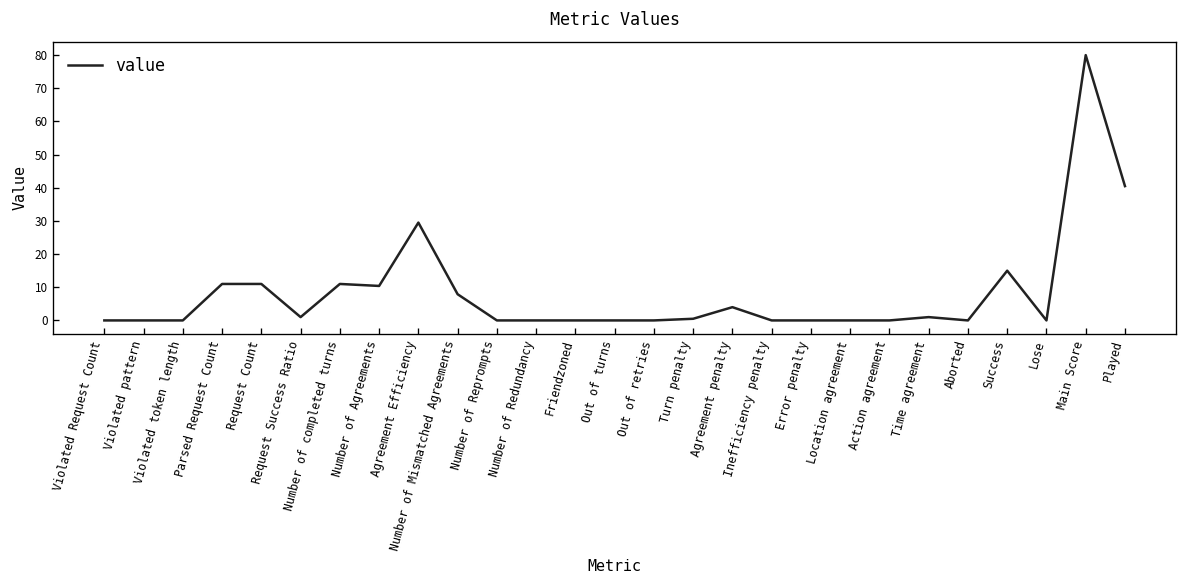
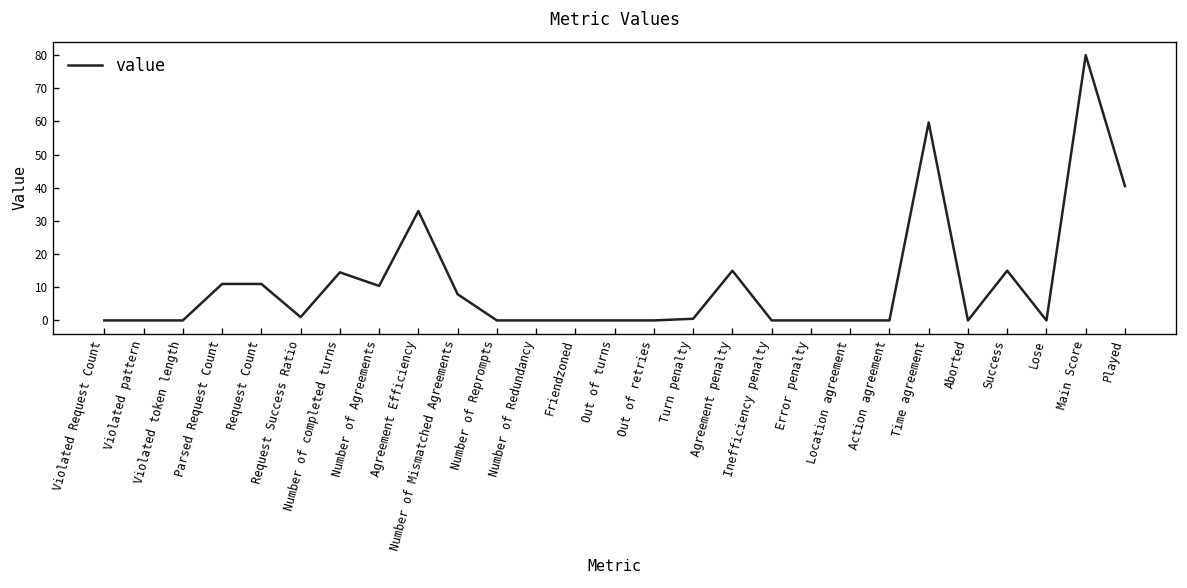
Number of completed turns: 11 -> 15
Agreement Efficiency: 30 -> 33
Agreement penalty: 4 -> 15
Time agreement: 1 -> 60
